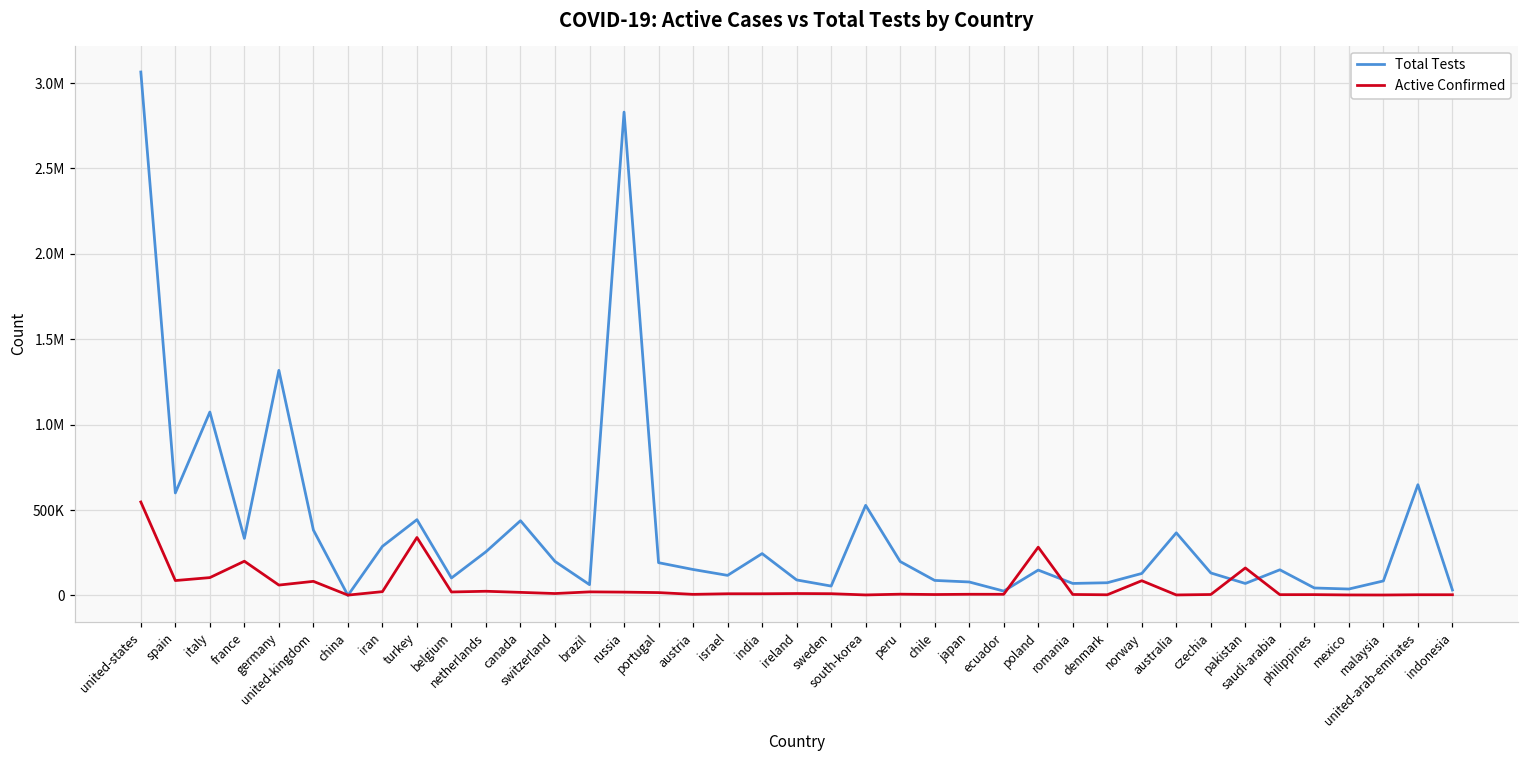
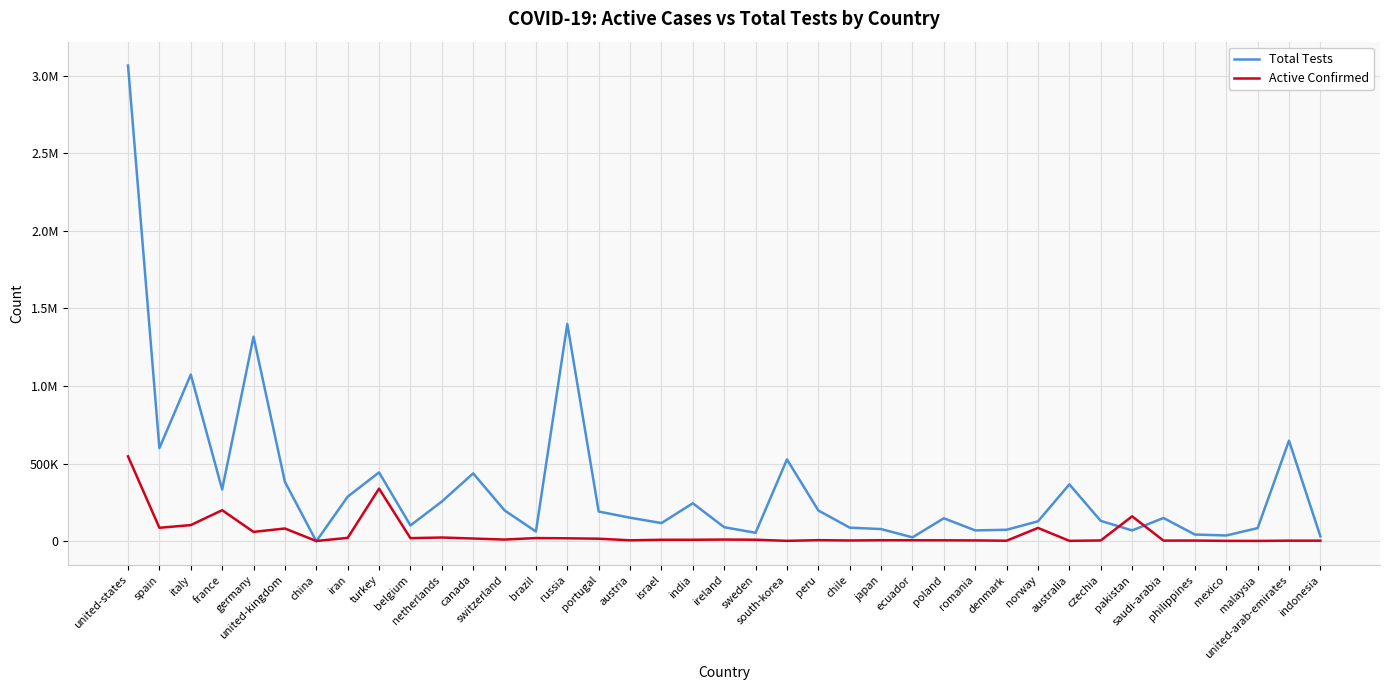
Total Tests, russia: 2830000 -> 1400000
Active Confirmed, poland: 280000 -> 10000
